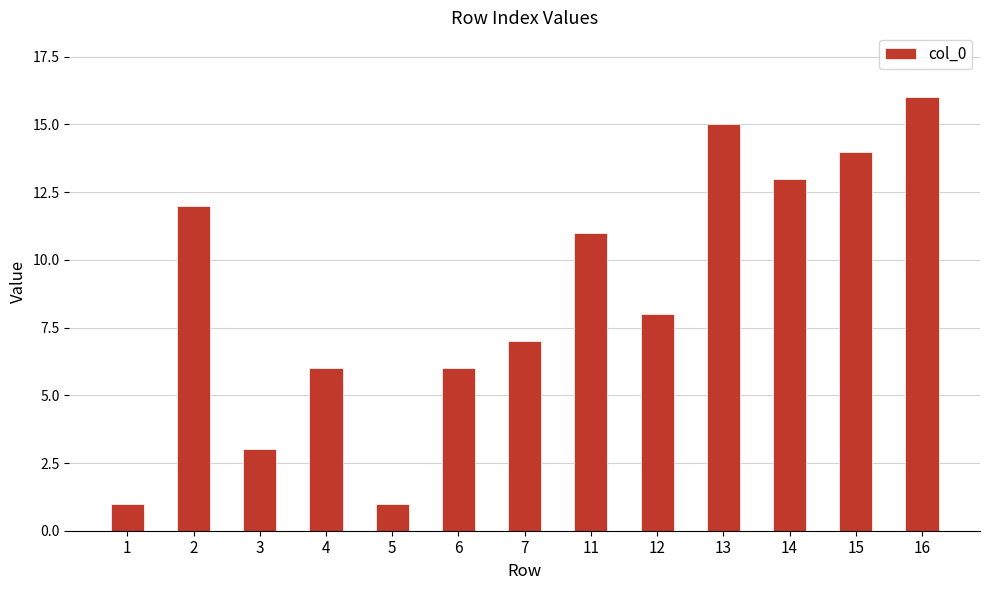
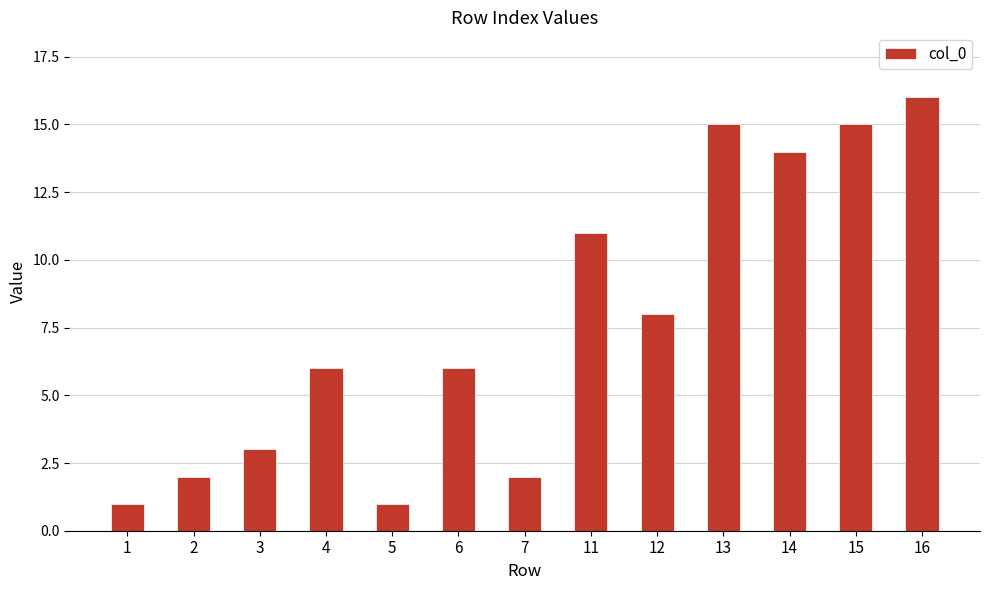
2: 12 -> 2
7: 7 -> 2
14: 13 -> 14
15: 14 -> 15
